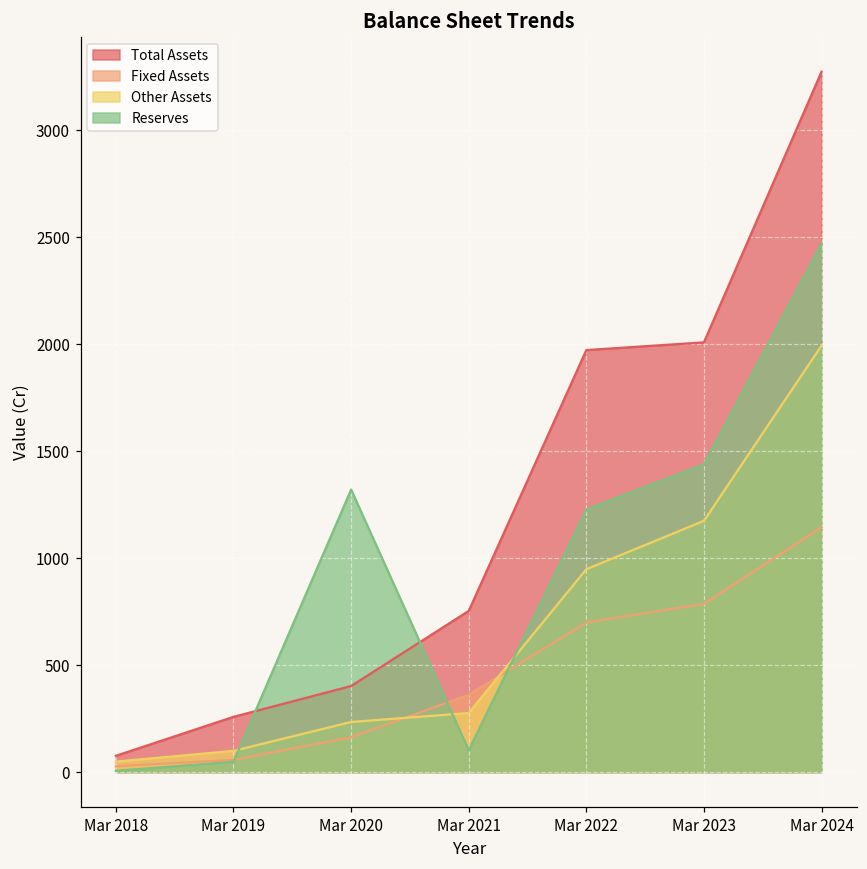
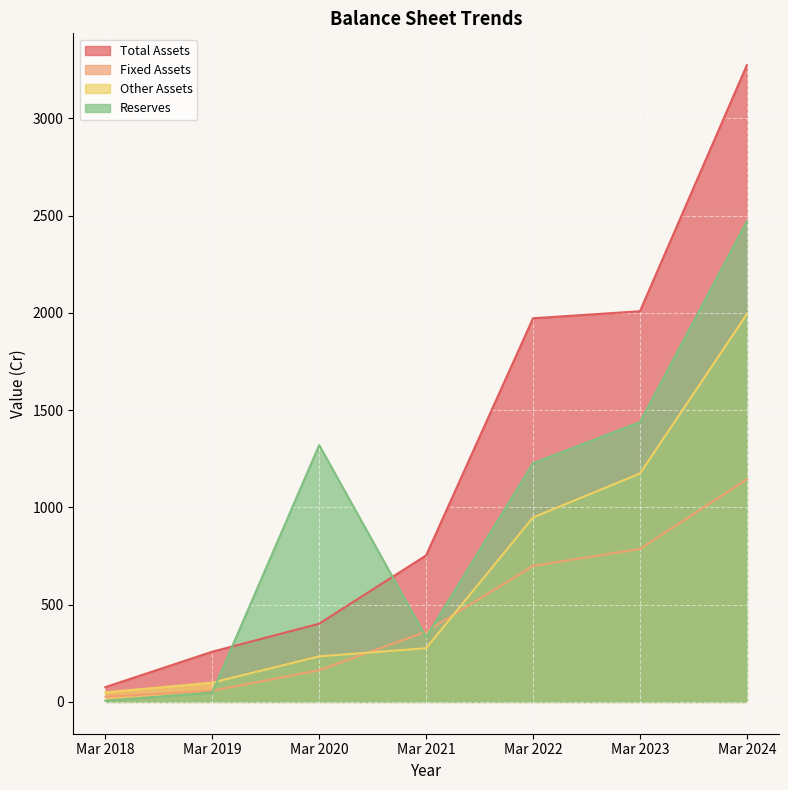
Reserves, Mar 2021: 100 -> 330
